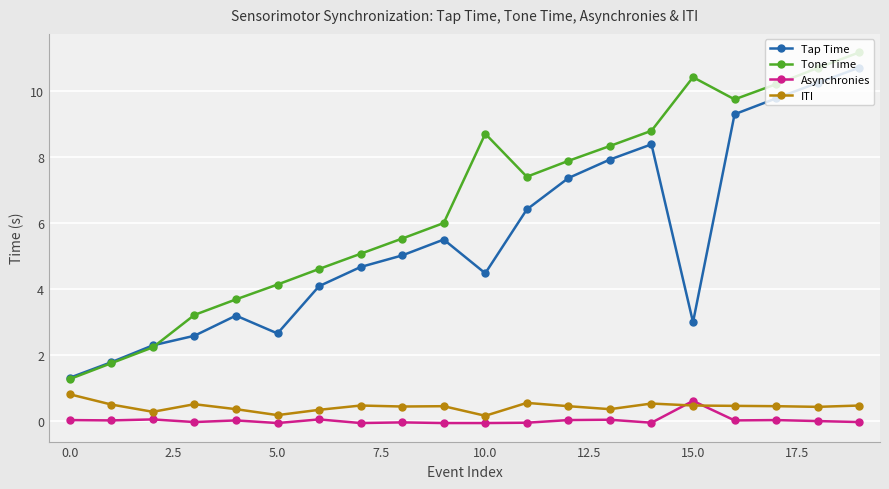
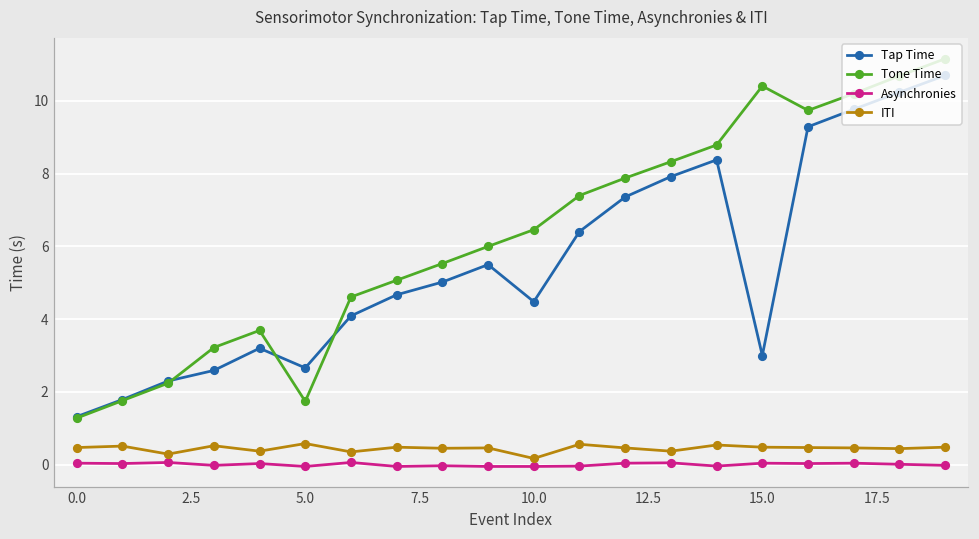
ITI, 0.0: 0.8 -> 0.5
Tone Time, 5.0: 4.1 -> 1.7
ITI, 5.0: 0.2 -> 0.6
Tone Time, 10.0: 8.7 -> 6.5
Asynchronies, 15.0: 0.6 -> 0.0
